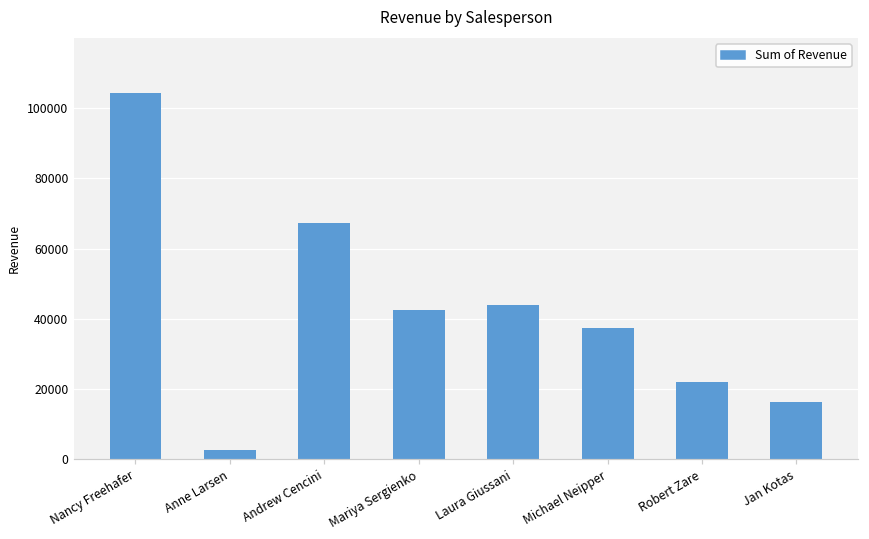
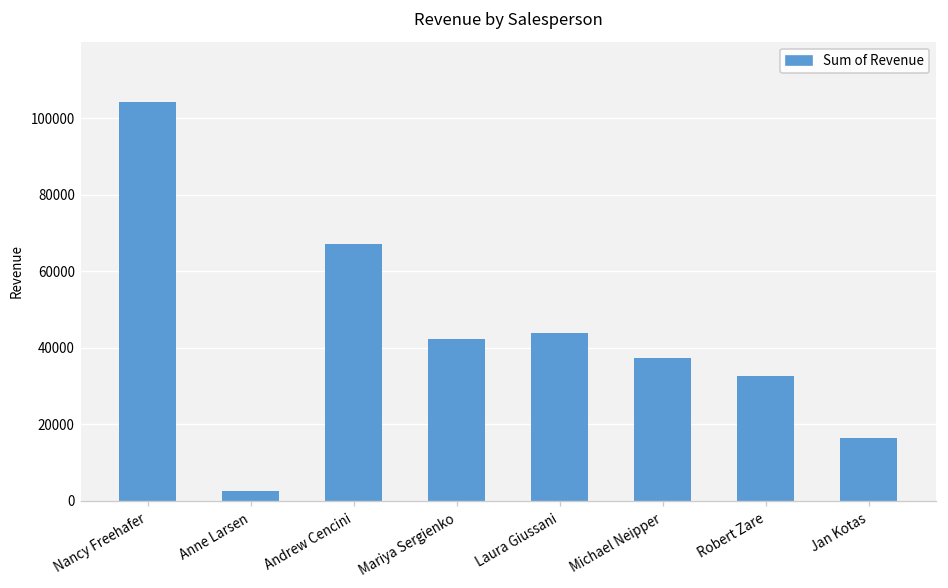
Robert Zare: 22000 -> 33000
